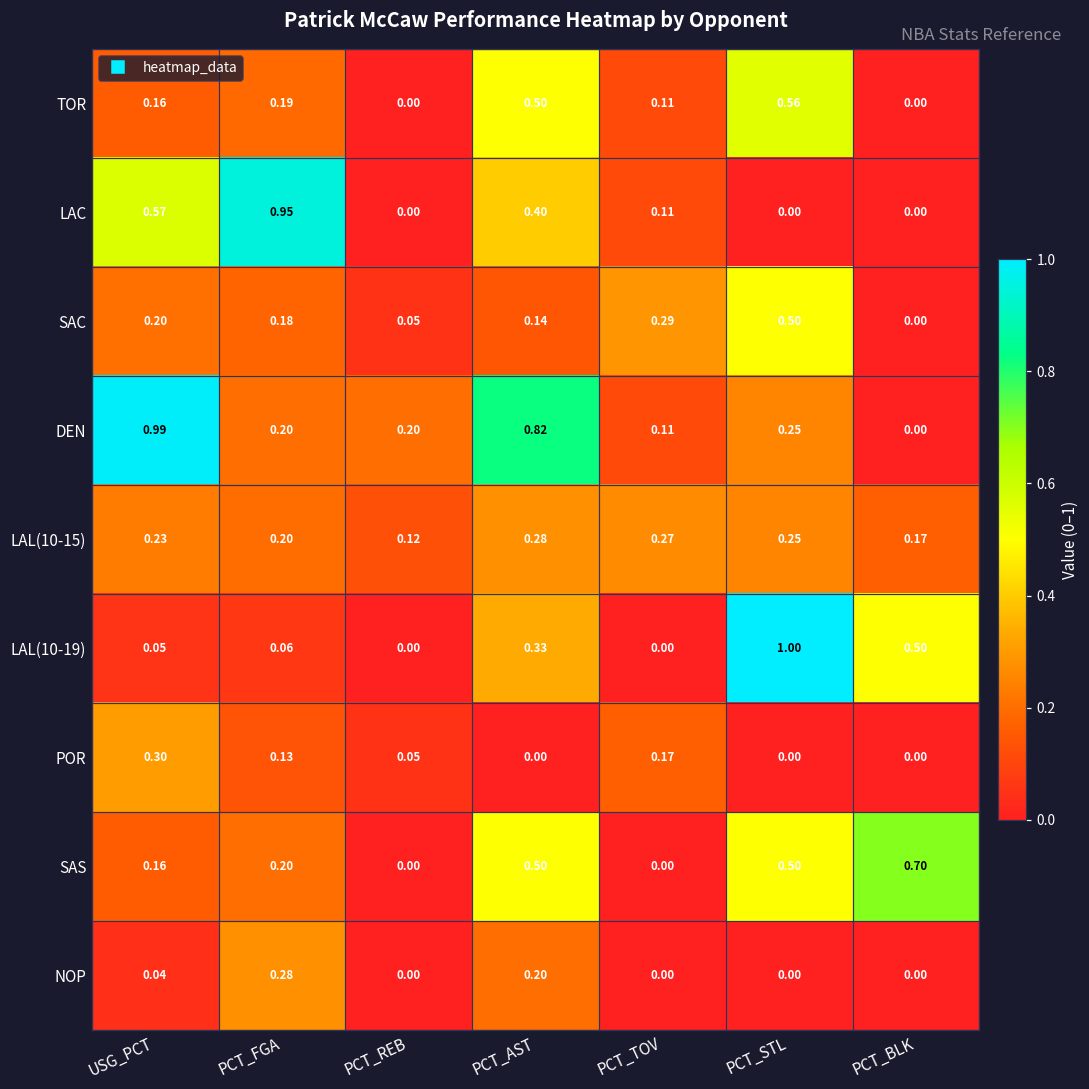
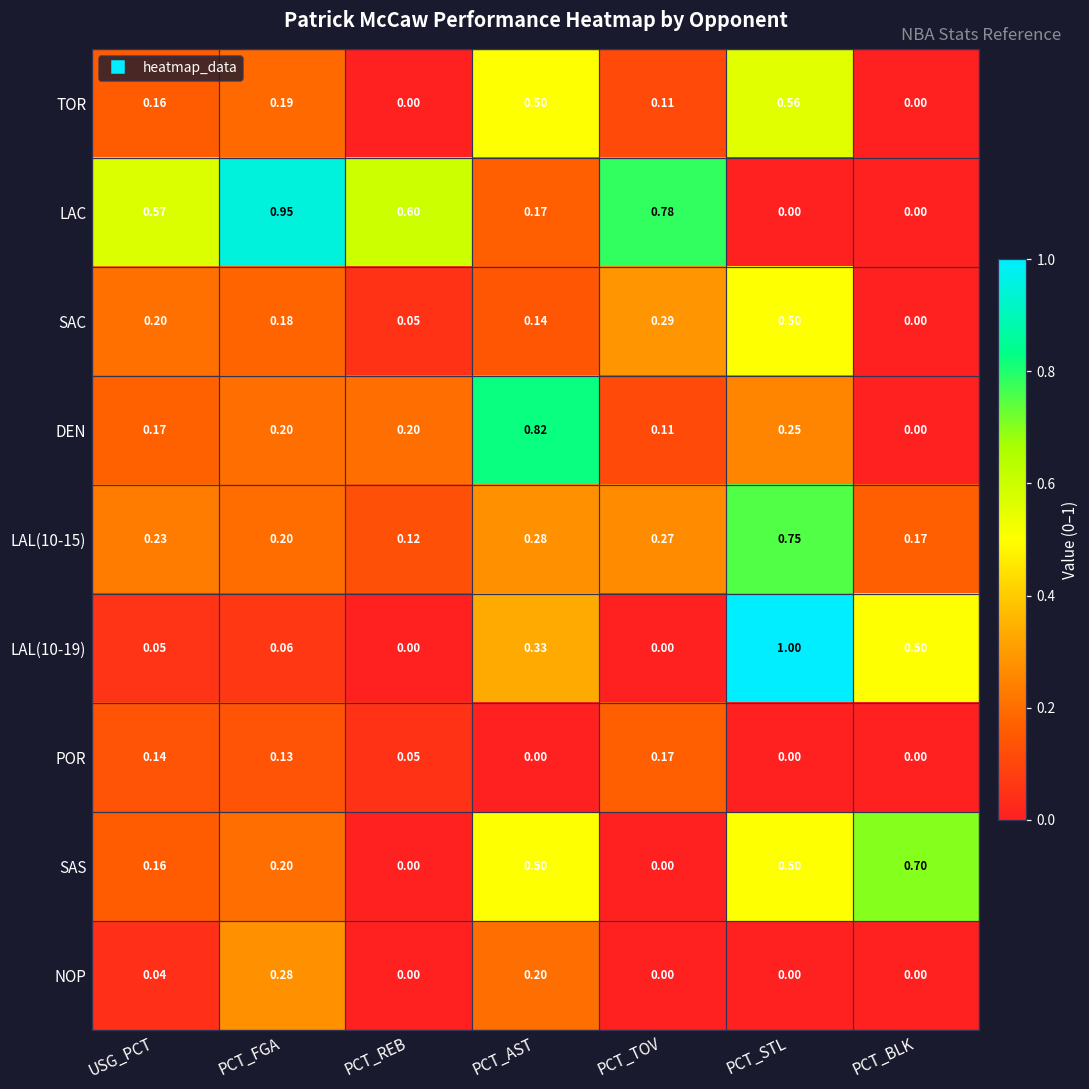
LAC, PCT_REB: 0.00 -> 0.60
LAC, PCT_AST: 0.40 -> 0.17
LAC, PCT_TOV: 0.11 -> 0.78
DEN, USG_PCT: 0.99 -> 0.17
LAL(10-15), PCT_STL: 0.25 -> 0.75
POR, USG_PCT: 0.30 -> 0.14
